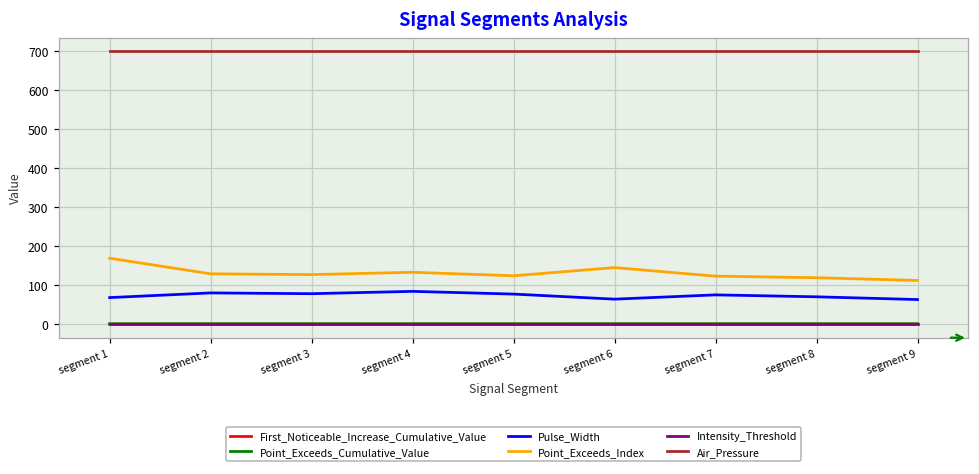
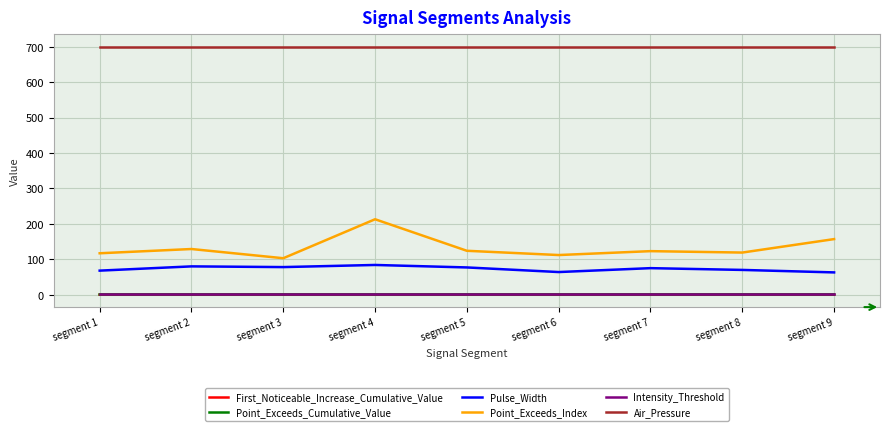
Point_Exceeds_Index, segment 1: 170 -> 120
Point_Exceeds_Index, segment 3: 130 -> 100
Point_Exceeds_Index, segment 4: 130 -> 210
Point_Exceeds_Index, segment 6: 150 -> 110
Point_Exceeds_Index, segment 9: 110 -> 160
